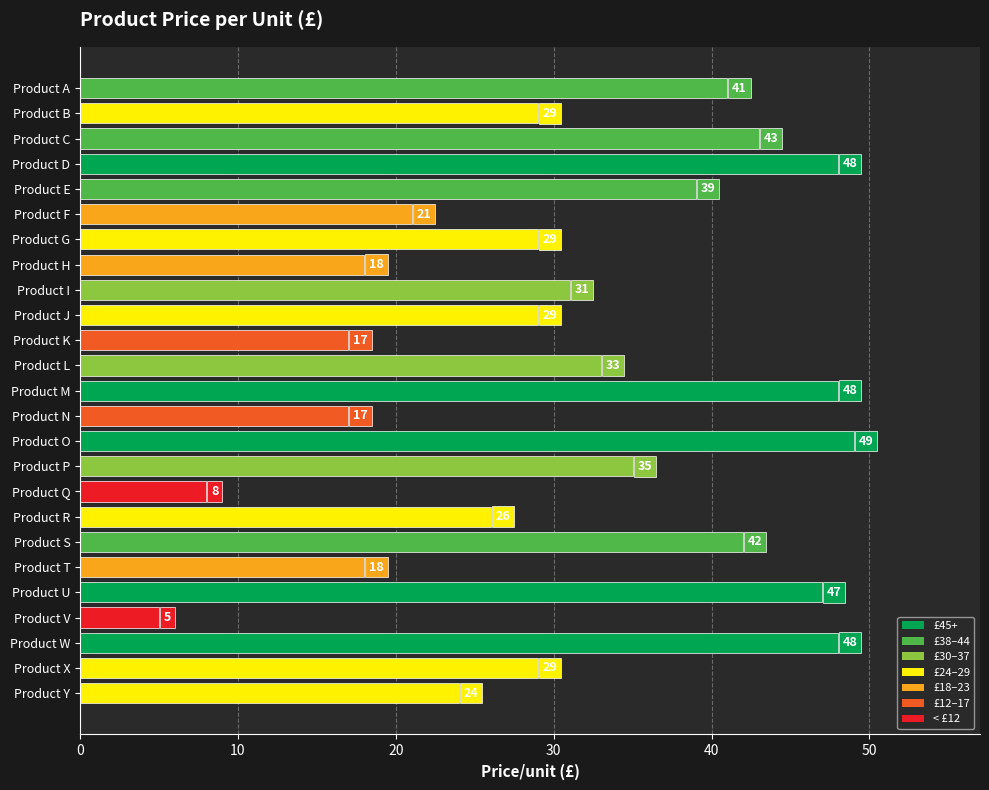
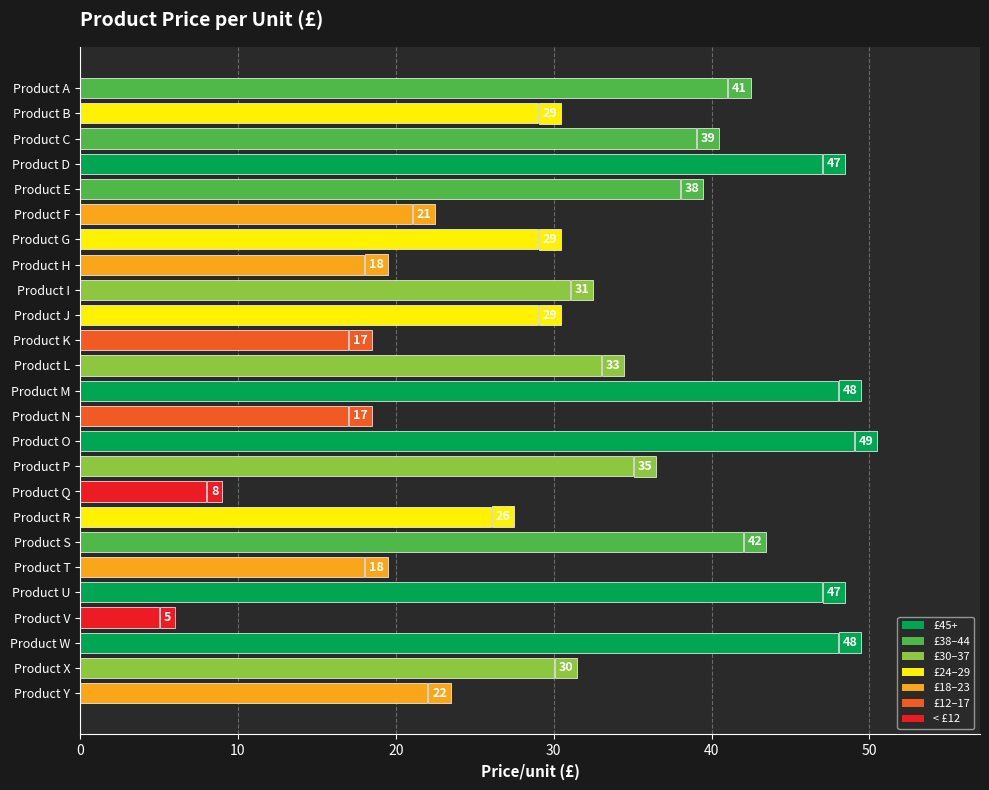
Product C: 43 -> 39
Product D: 48 -> 47
Product E: 39 -> 38
Product X: 29 -> 30
Product Y: 24 -> 22
